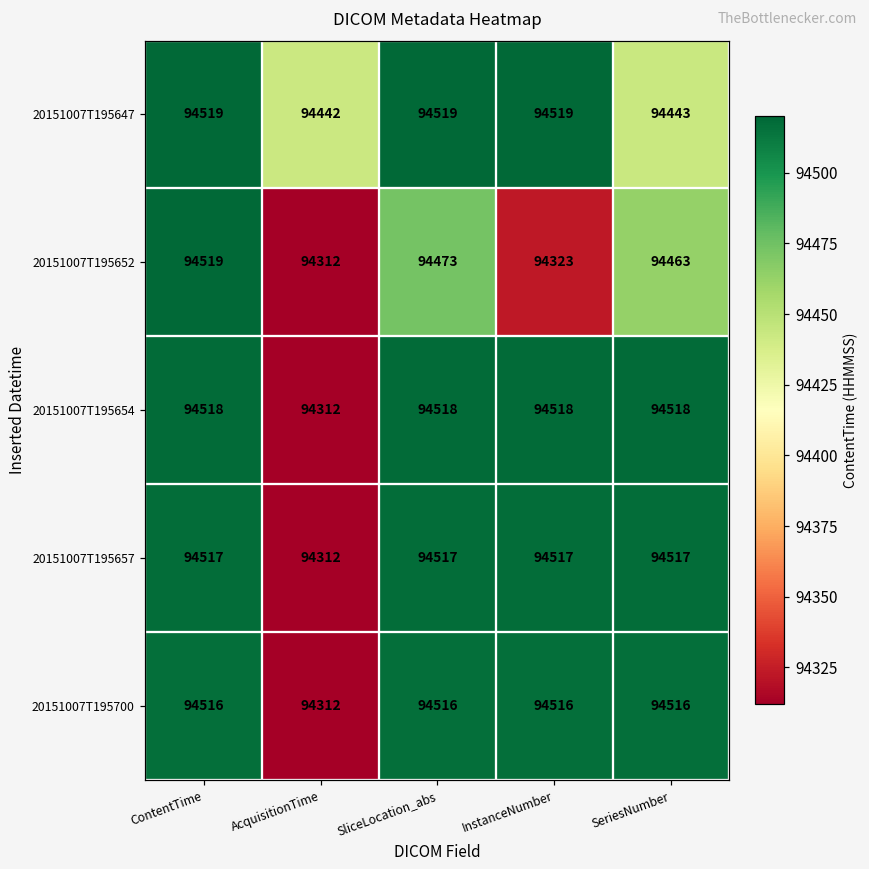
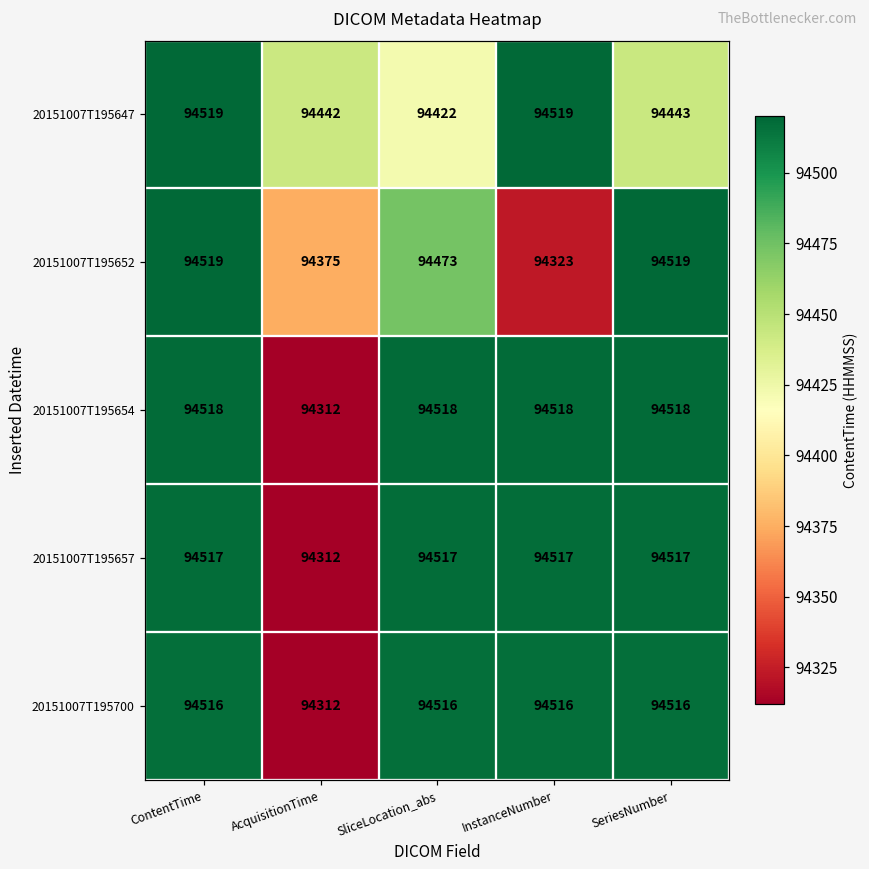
20151007T195647, SliceLocation_abs: 94519 -> 94422
20151007T195652, AcquisitionTime: 94312 -> 94375
20151007T195652, SeriesNumber: 94463 -> 94519
